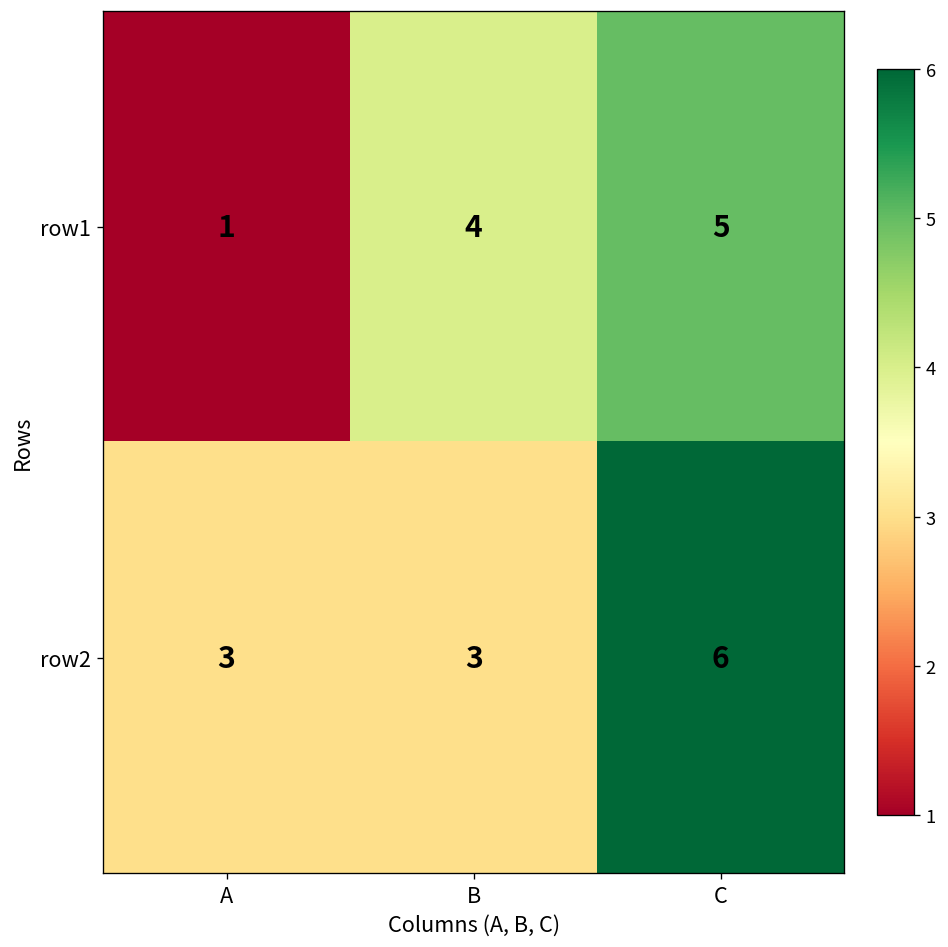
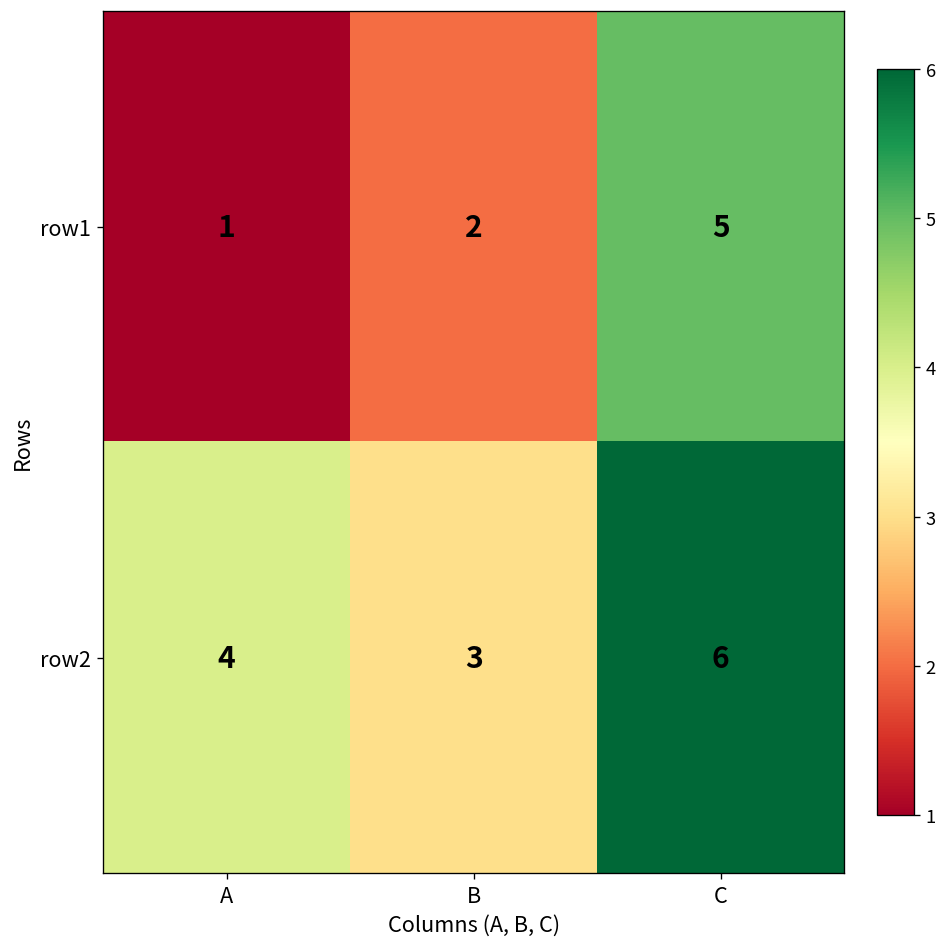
row1, B: 4 -> 2
row2, A: 3 -> 4
